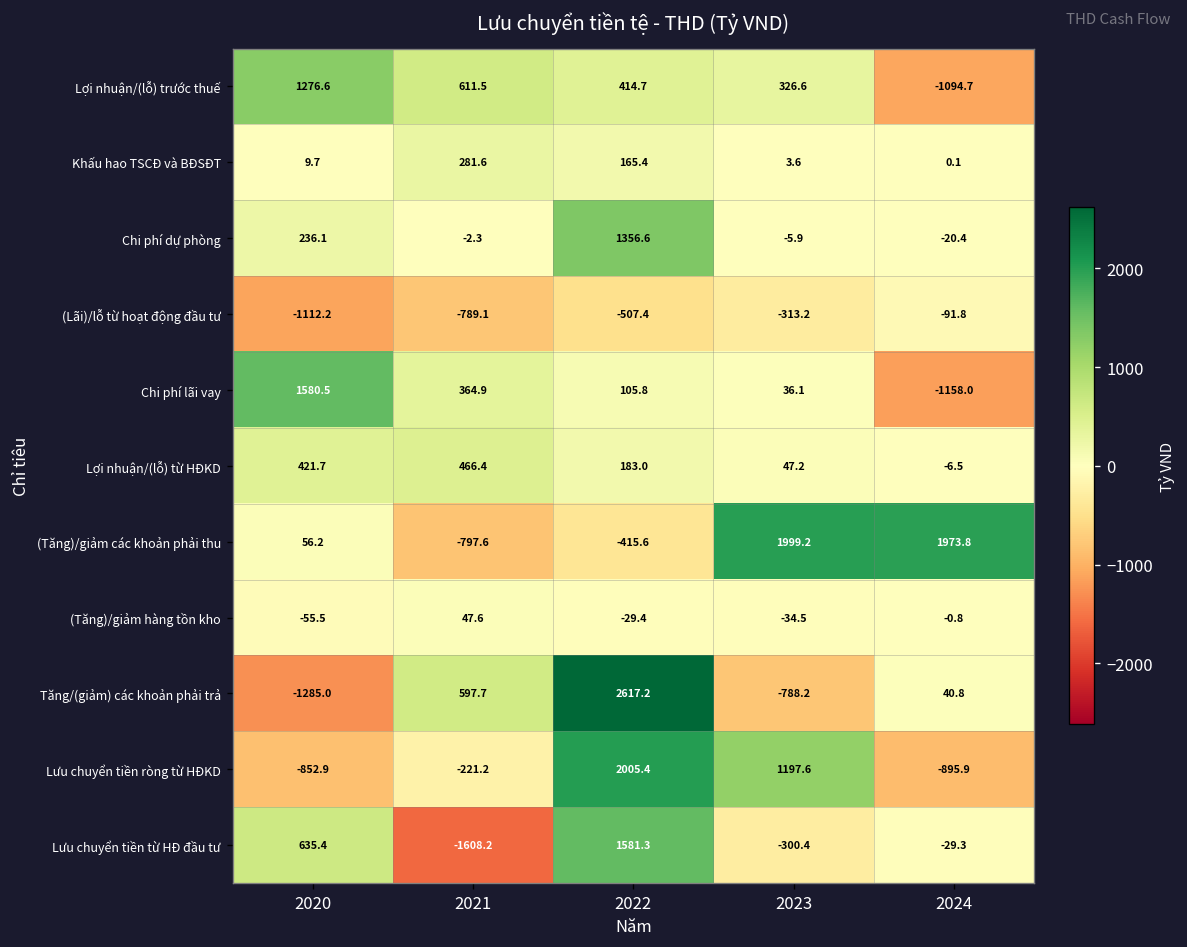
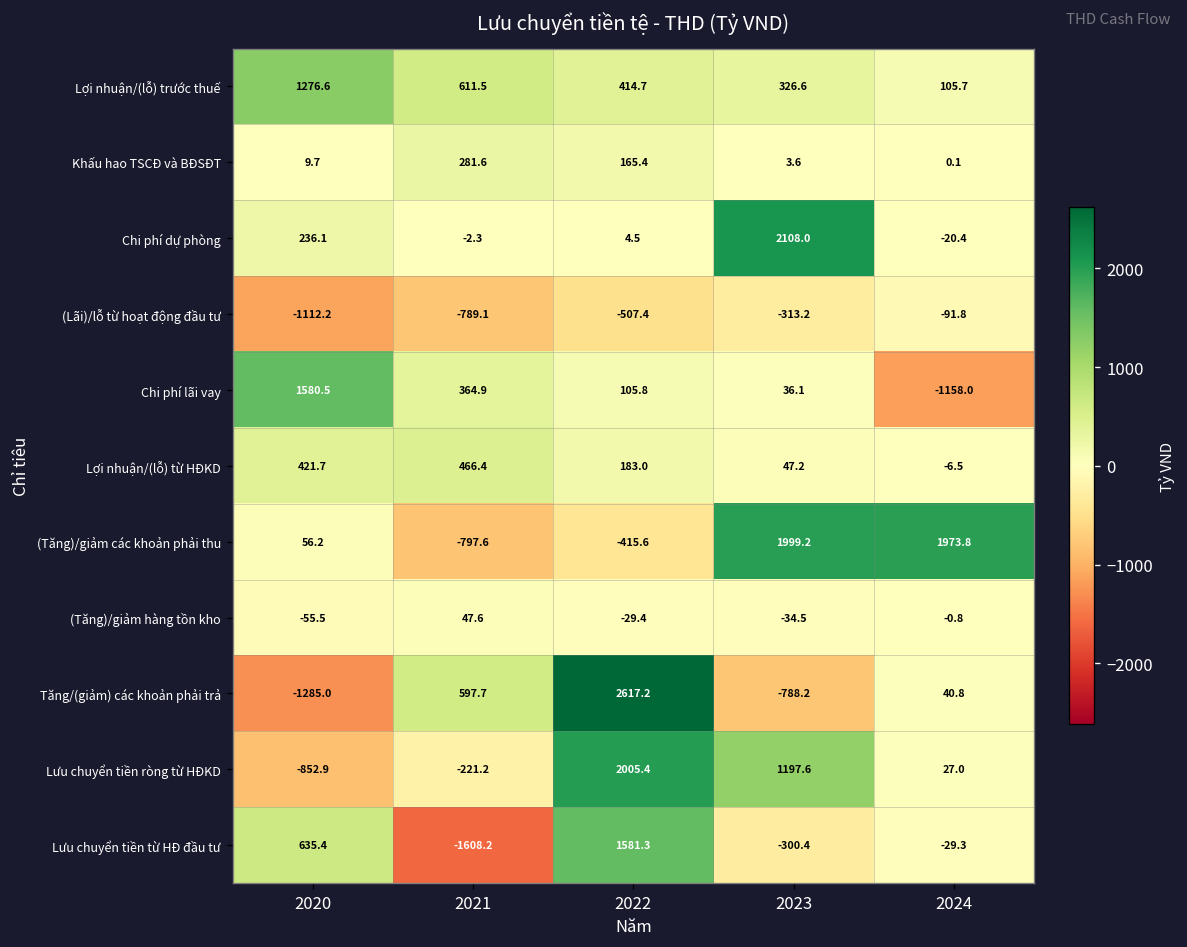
Lợi nhuận/(lỗ) trước thuế, 2024: -1094.7 -> 105.7
Chi phí dự phòng, 2022: 1356.6 -> 4.5
Chi phí dự phòng, 2023: -5.9 -> 2108.0
Lưu chuyển tiền ròng từ HĐKD, 2024: -895.9 -> 27.0
